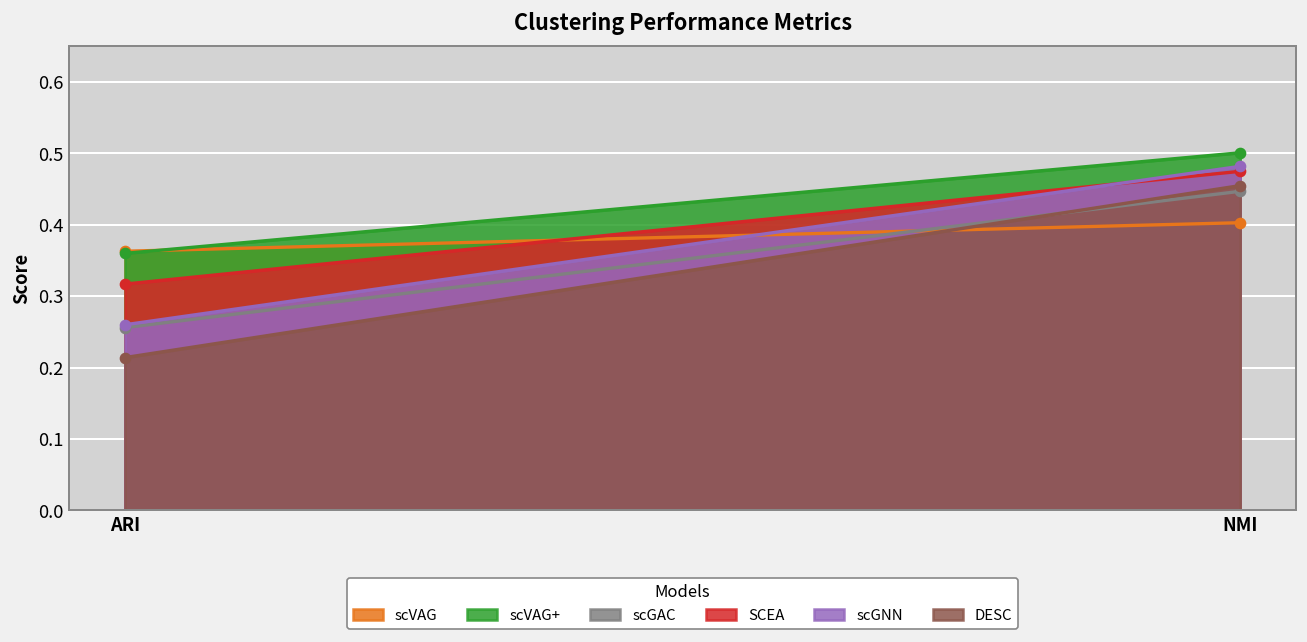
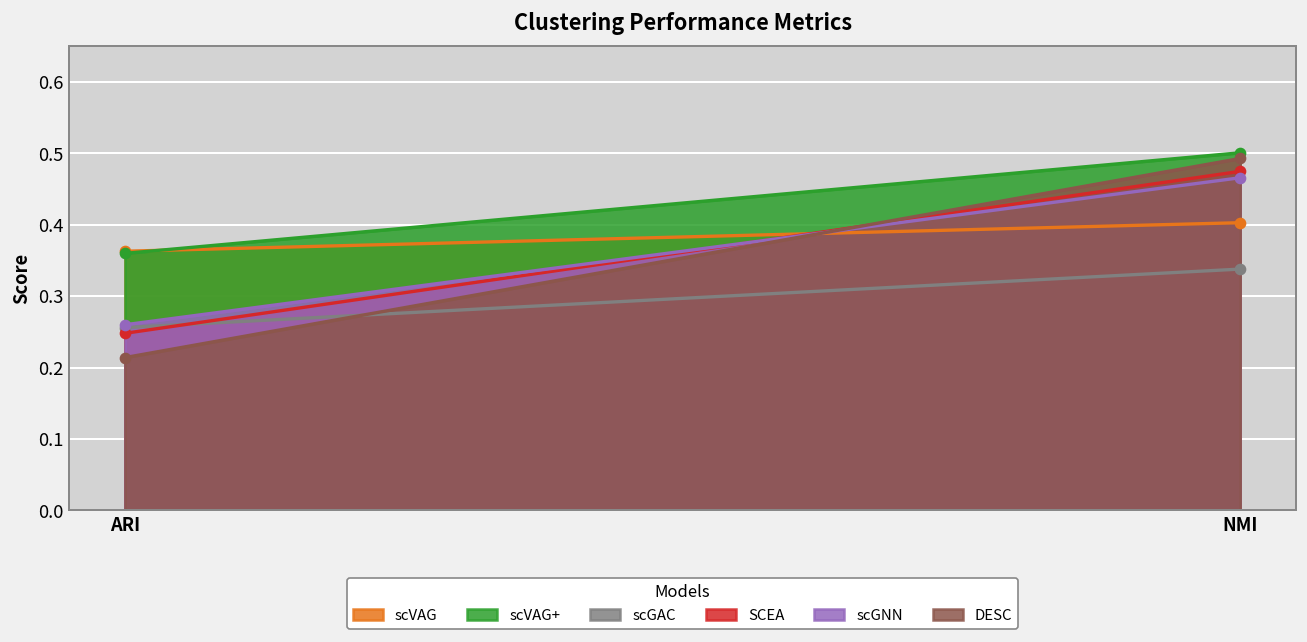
SCEA, ARI: 0.32 -> 0.25
scGAC, NMI: 0.45 -> 0.34
scGNN, NMI: 0.48 -> 0.47
DESC, NMI: 0.46 -> 0.49
